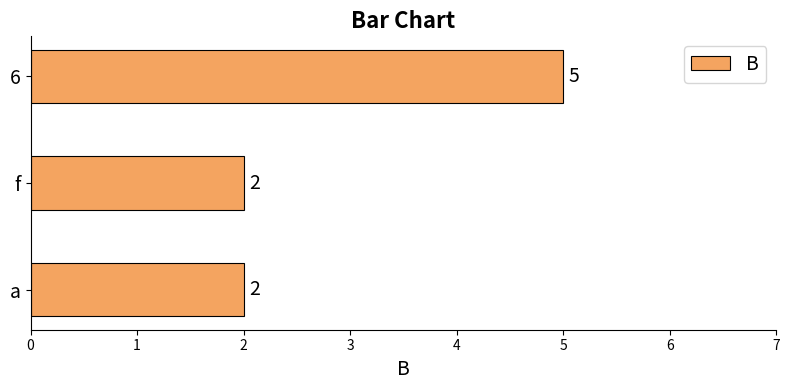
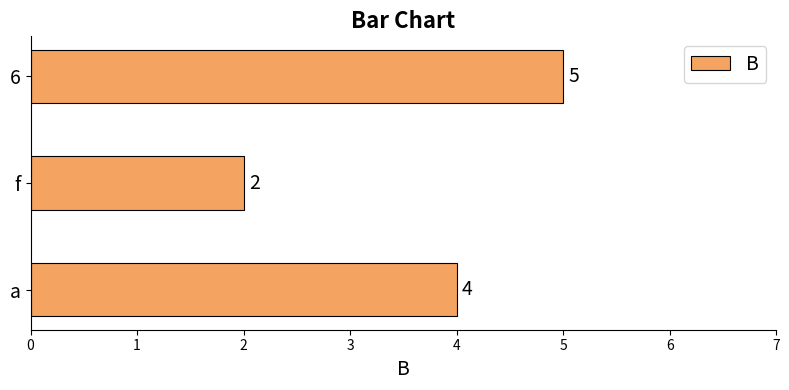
a: 2 -> 4
